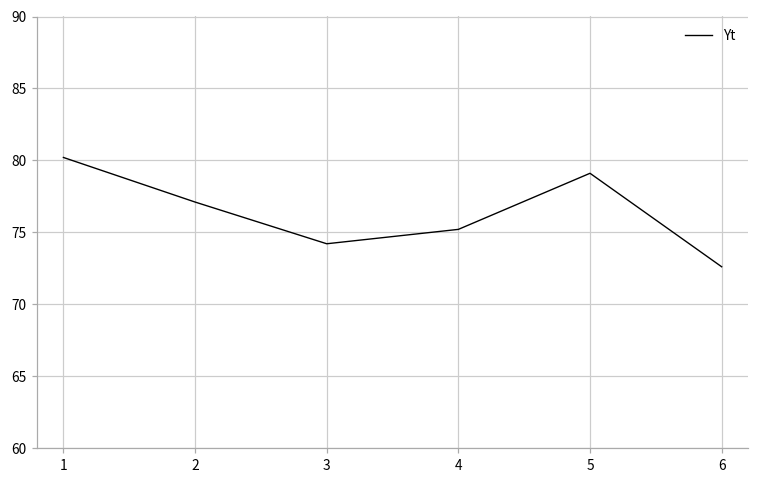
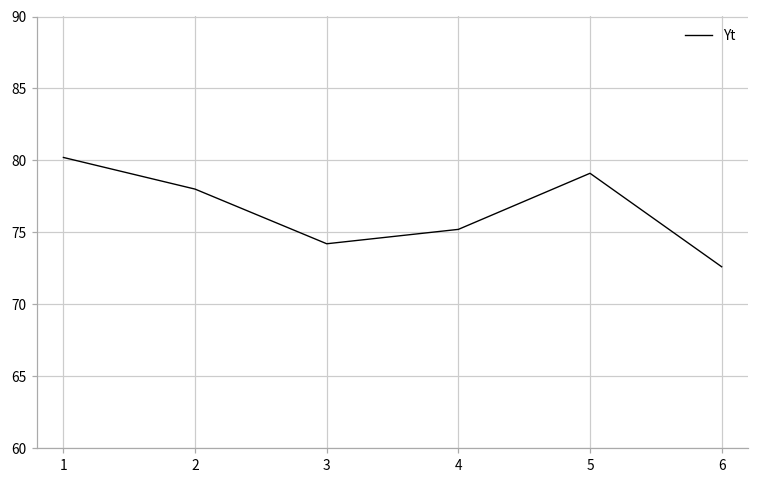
2: 77.1 -> 78.0
